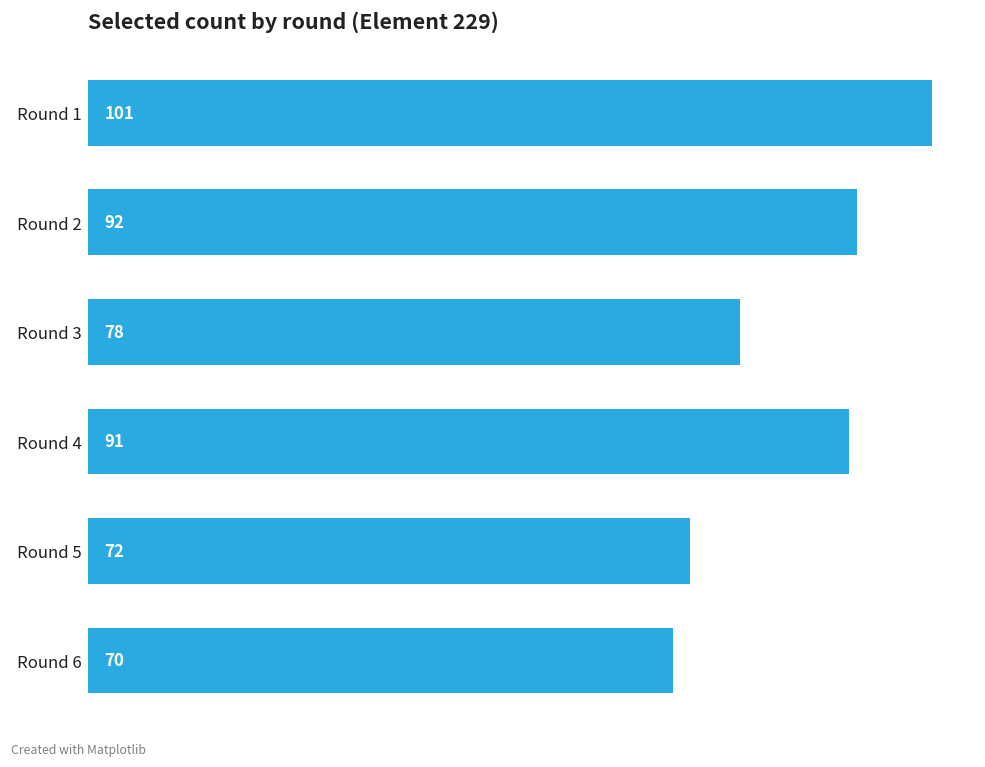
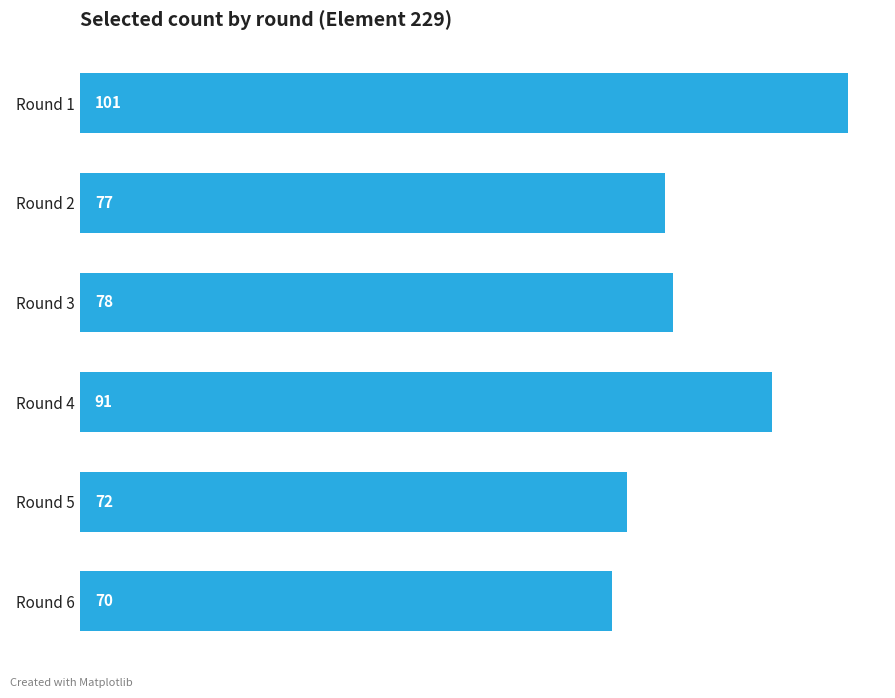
Round 2: 92 -> 77
